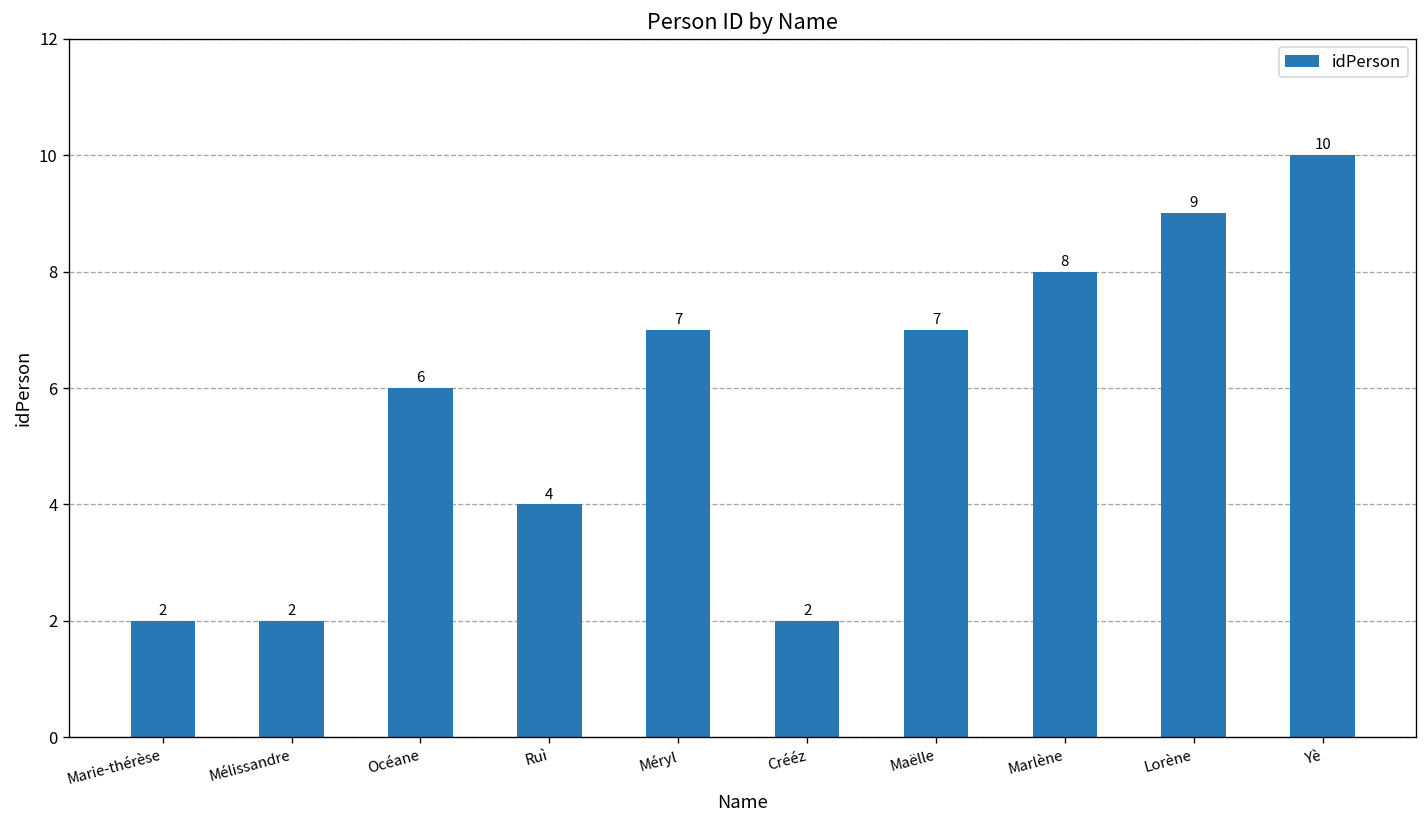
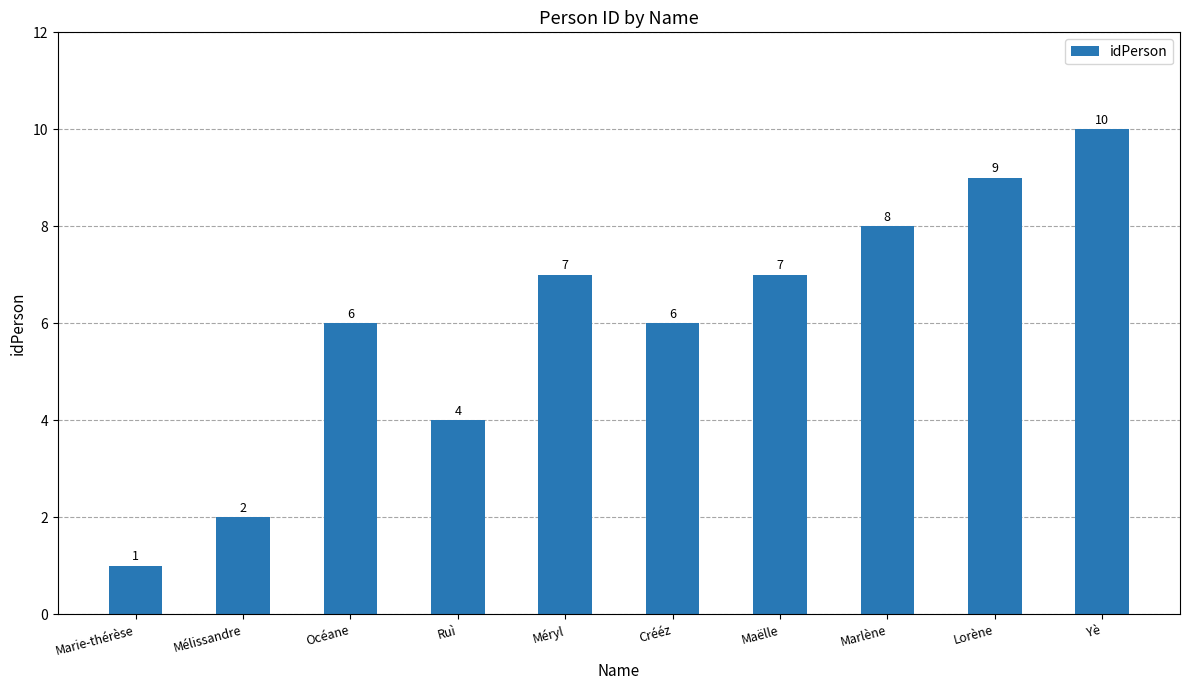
Marie-thérèse: 2 -> 1
Crééz: 2 -> 6
